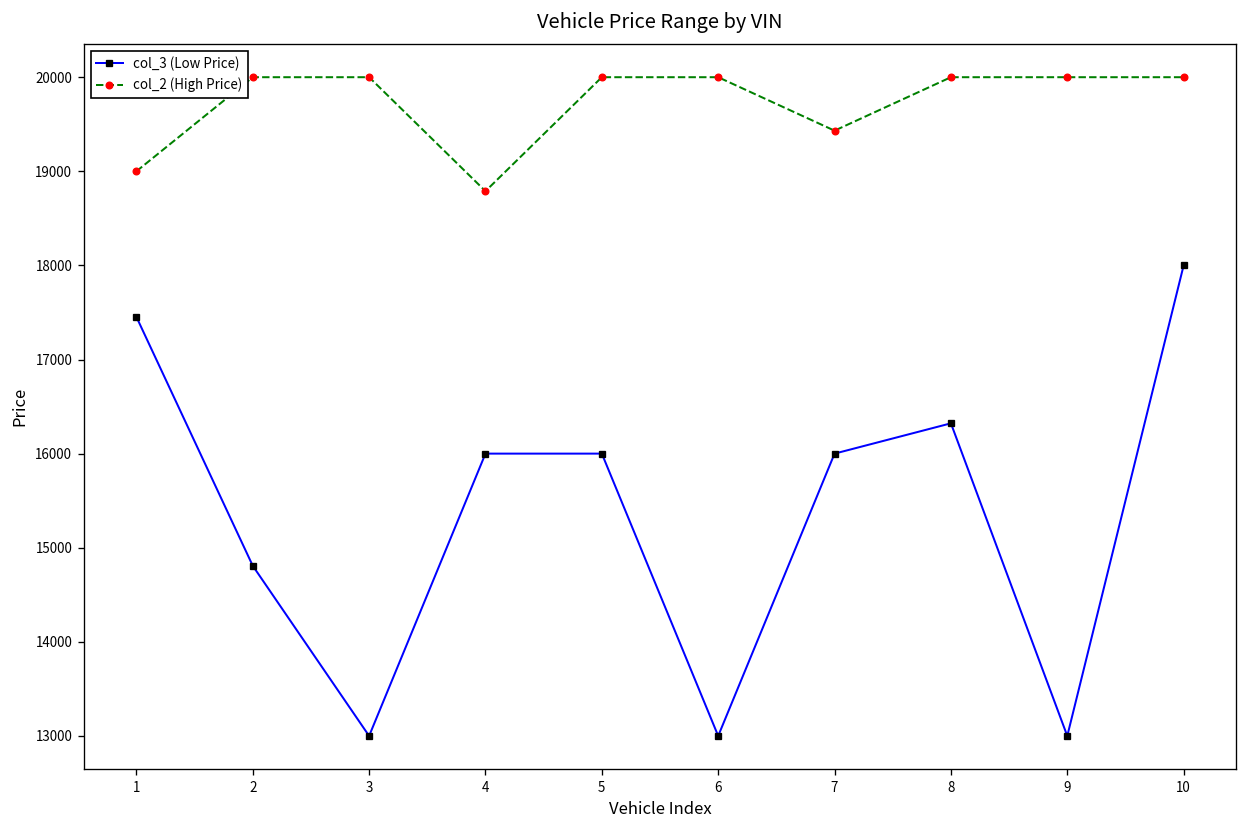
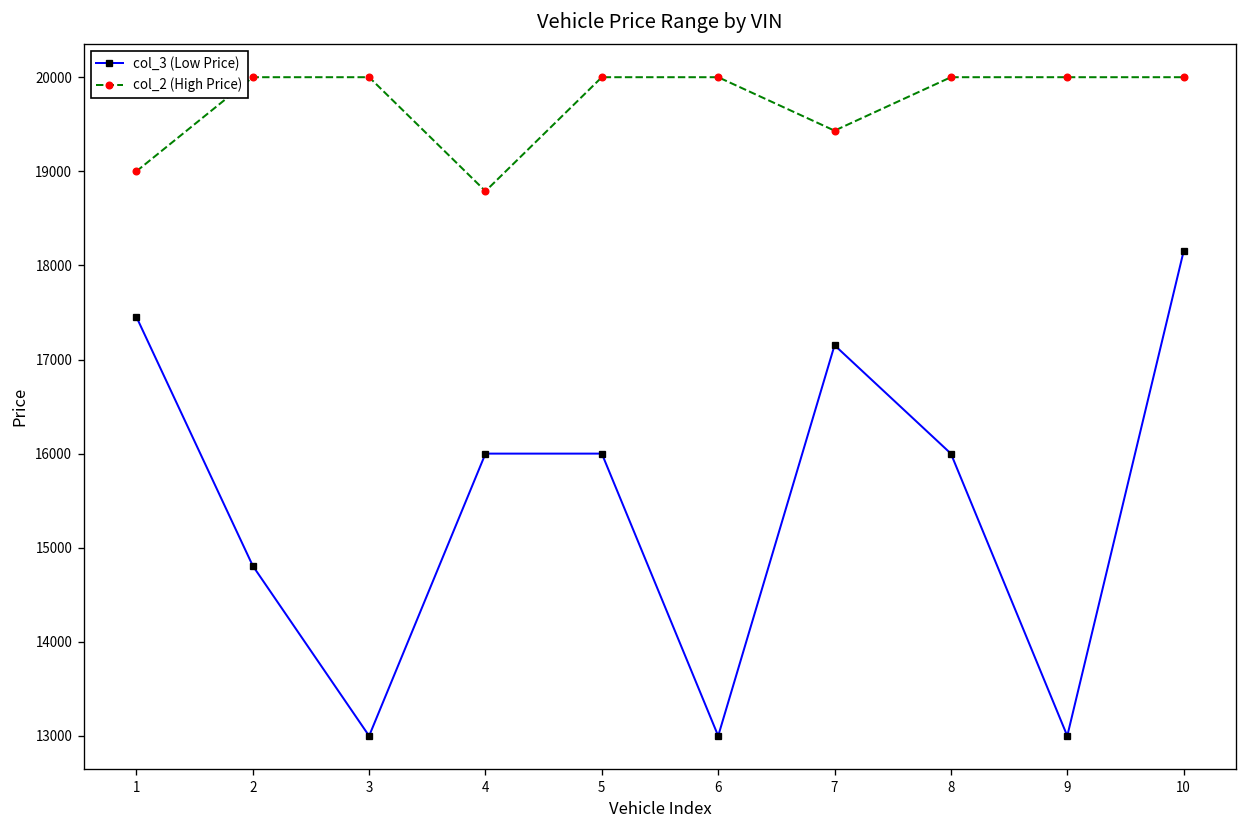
col_3 (Low Price), 7: 16000 -> 17200
col_3 (Low Price), 8: 16300 -> 16000
col_3 (Low Price), 10: 18000 -> 18200
